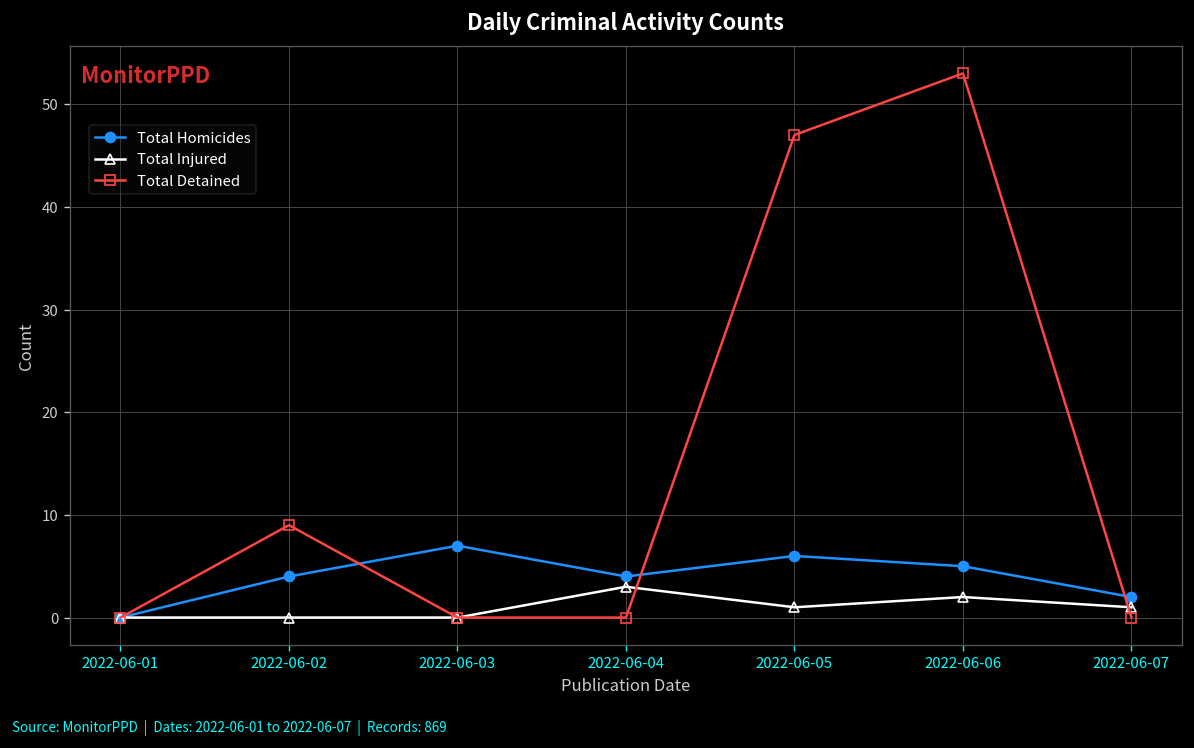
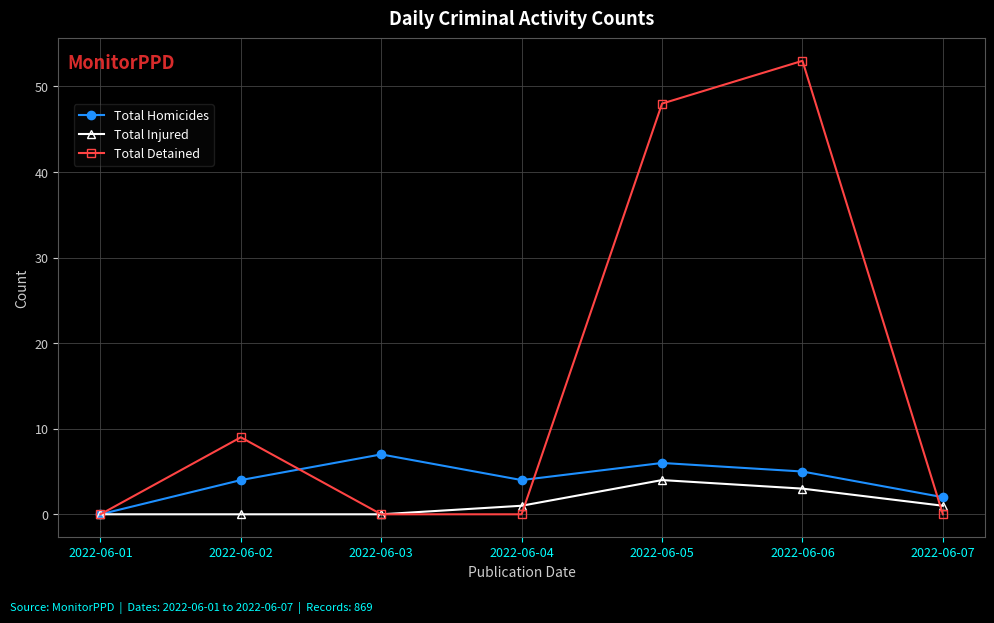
Total Injured, 2022-06-04: 3 -> 1
Total Injured, 2022-06-05: 1 -> 4
Total Detained, 2022-06-05: 47 -> 48
Total Injured, 2022-06-06: 2 -> 3
